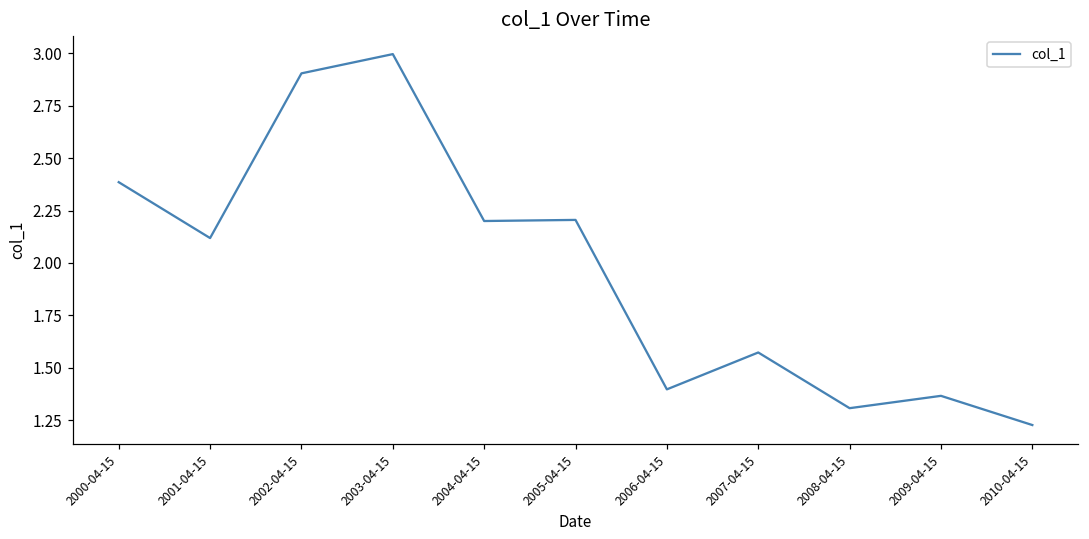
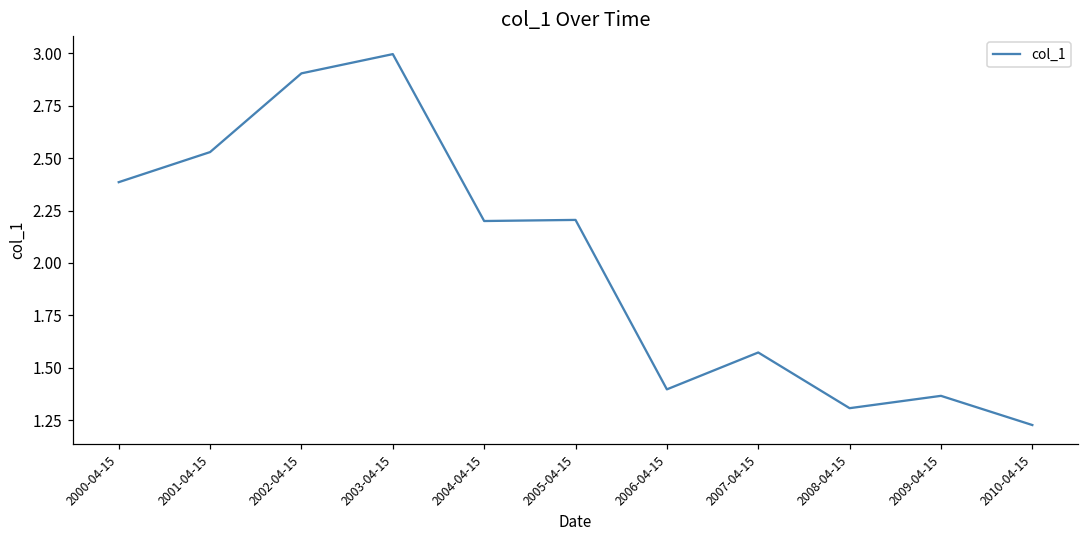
2001-04-15: 2.12 -> 2.53
